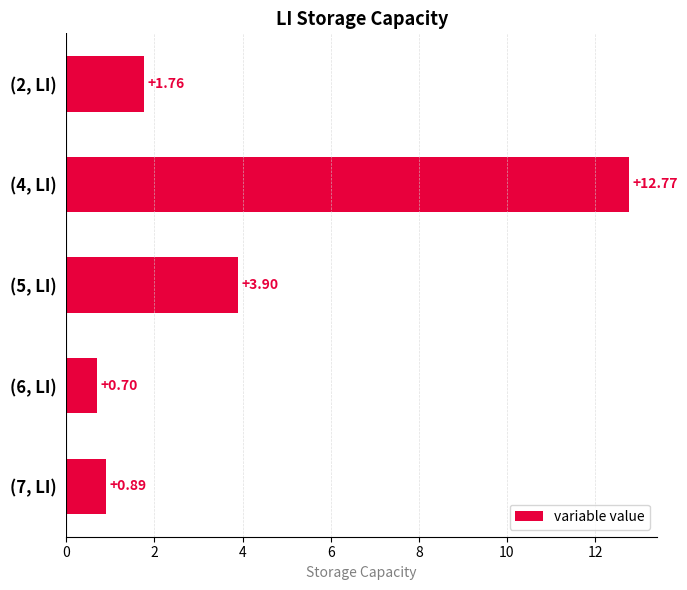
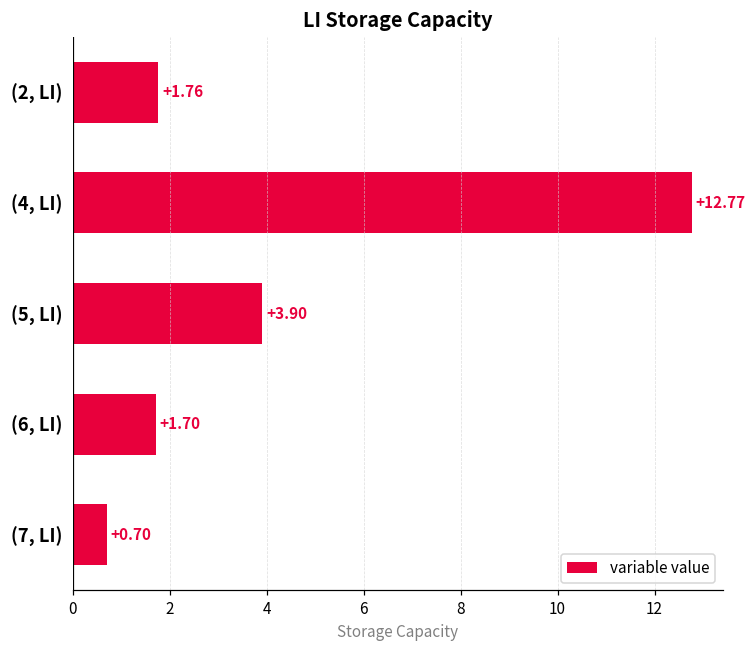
(6, LI): +0.70 -> +1.70
(7, LI): +0.89 -> +0.70
